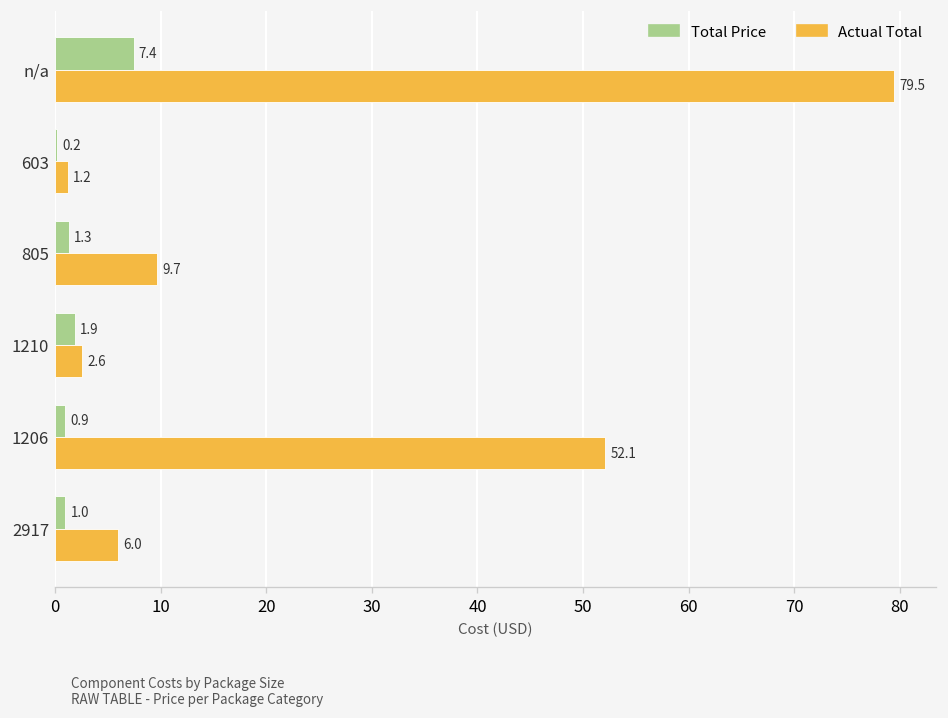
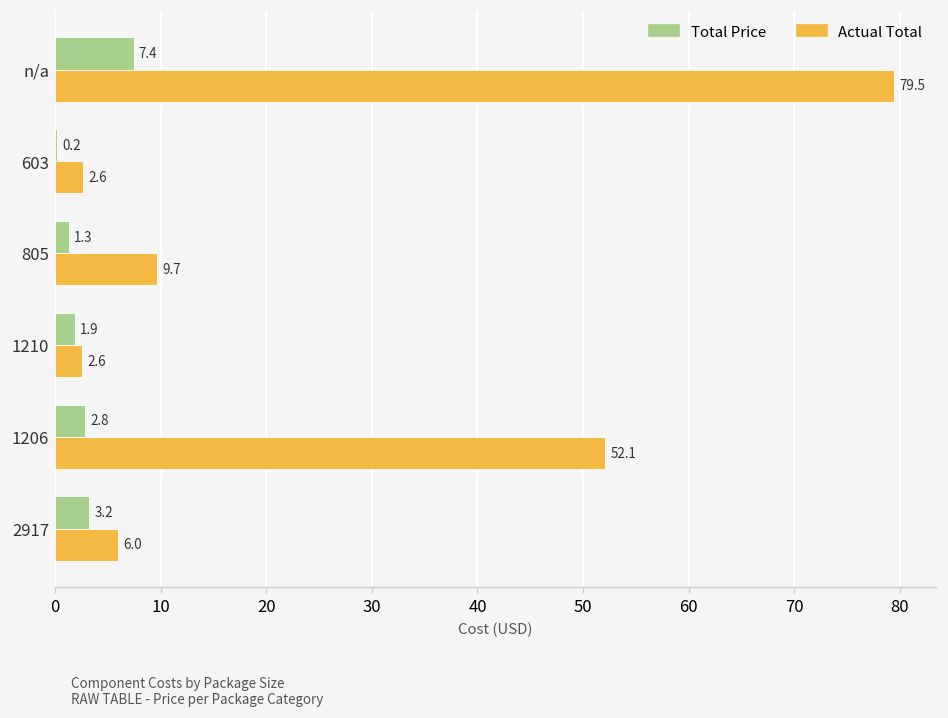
Actual Total, 603: 1.2 -> 2.6
Total Price, 1206: 0.9 -> 2.8
Total Price, 2917: 1.0 -> 3.2
